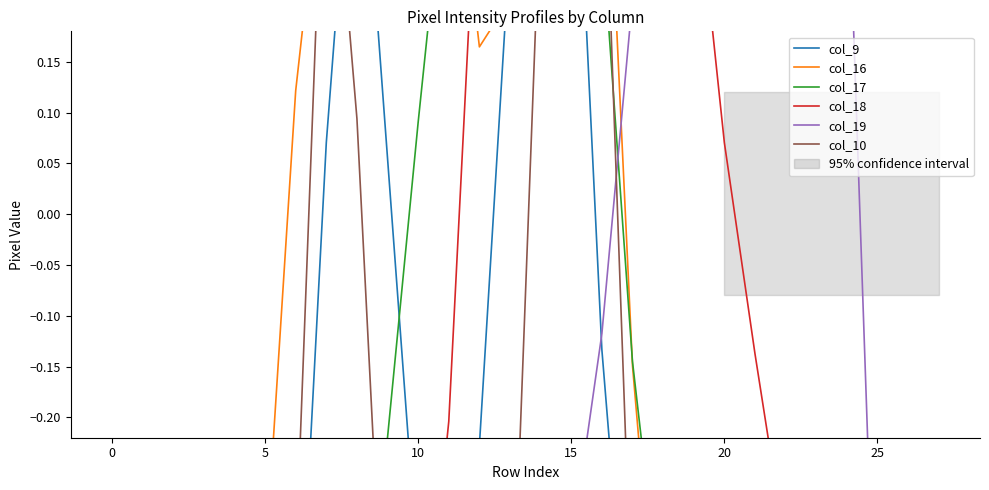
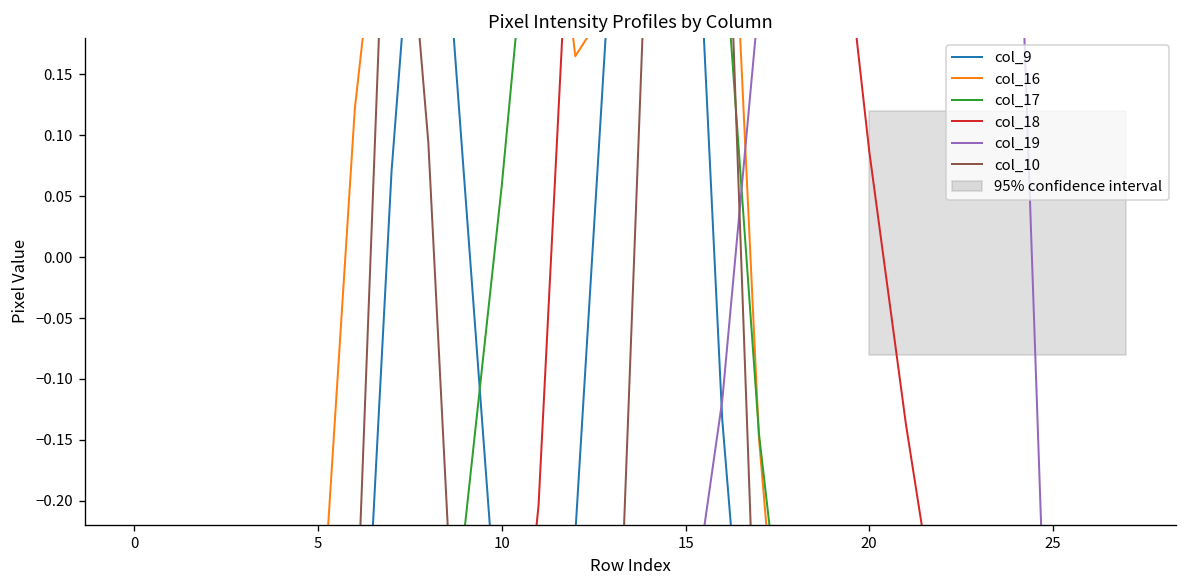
col_17, 10: 0.091 -> 0.059
col_18, 20: 0.071 -> 0.087
